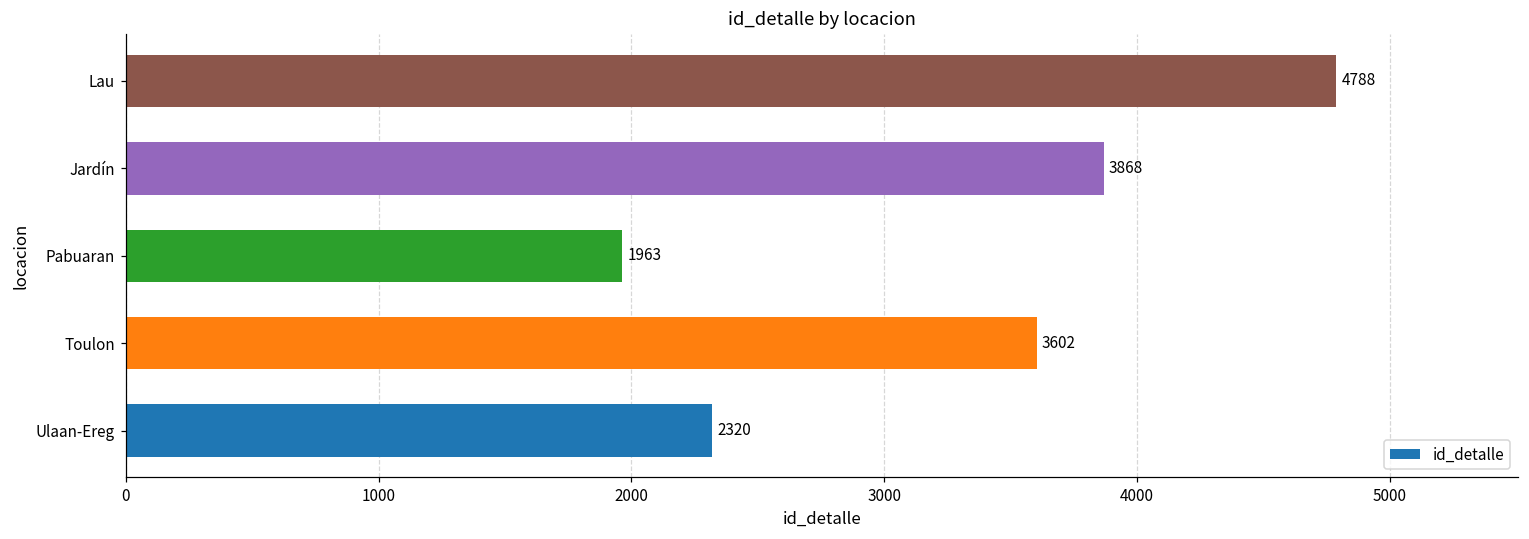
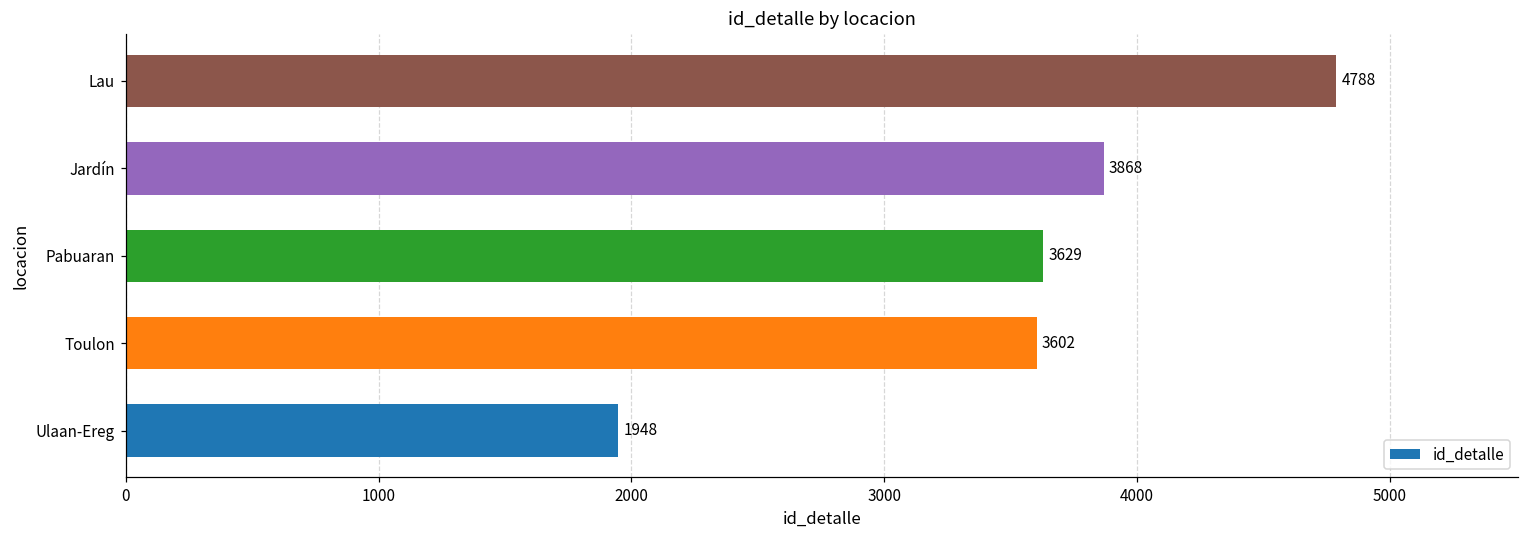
Pabuaran: 1963 -> 3629
Ulaan-Ereg: 2320 -> 1948
